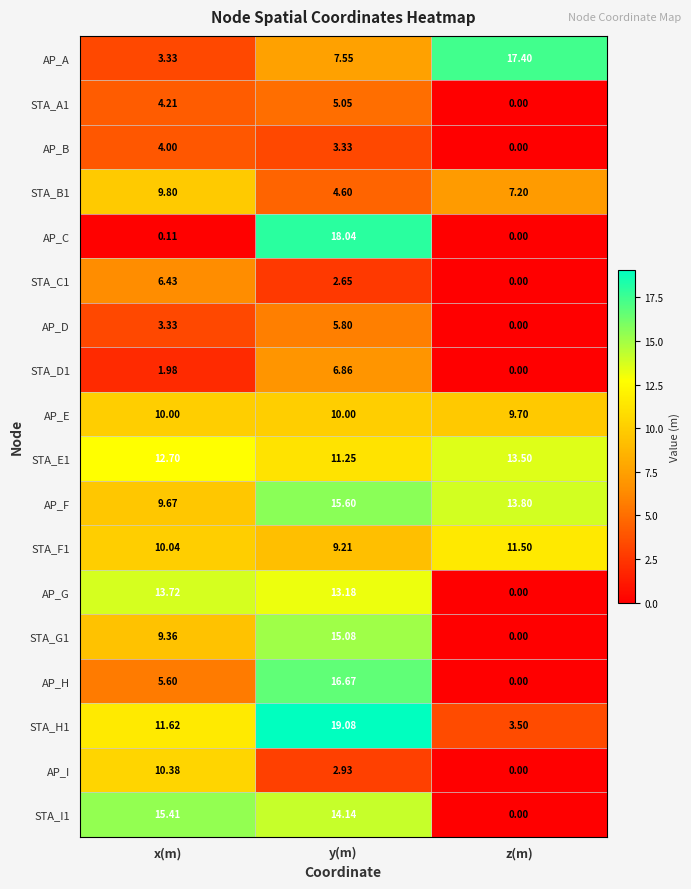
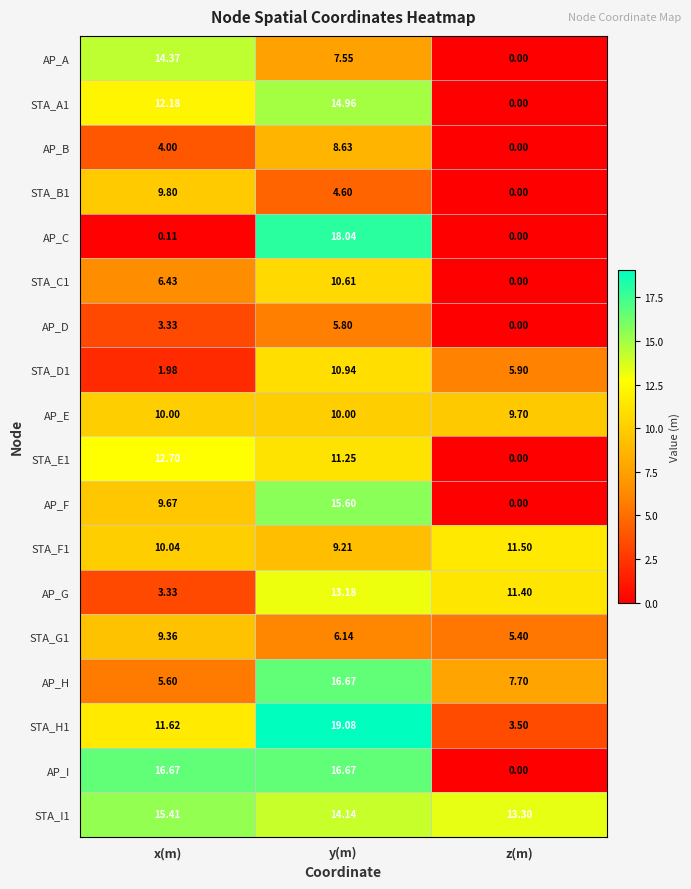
AP_A, x(m): 3.33 -> 14.37
AP_A, z(m): 17.40 -> 0.00
STA_A1, x(m): 4.21 -> 12.18
STA_A1, y(m): 5.05 -> 14.96
AP_B, y(m): 3.33 -> 8.63
STA_B1, z(m): 7.20 -> 0.00
STA_C1, y(m): 2.65 -> 10.61
STA_D1, y(m): 6.86 -> 10.94
STA_D1, z(m): 0.00 -> 5.90
STA_E1, z(m): 13.50 -> 0.00
AP_F, z(m): 13.80 -> 0.00
AP_G, x(m): 13.72 -> 3.33
AP_G, z(m): 0.00 -> 11.40
STA_G1, y(m): 15.08 -> 6.14
STA_G1, z(m): 0.00 -> 5.40
AP_H, z(m): 0.00 -> 7.70
AP_I, x(m): 10.38 -> 16.67
AP_I, y(m): 2.93 -> 16.67
STA_I1, z(m): 0.00 -> 13.30
